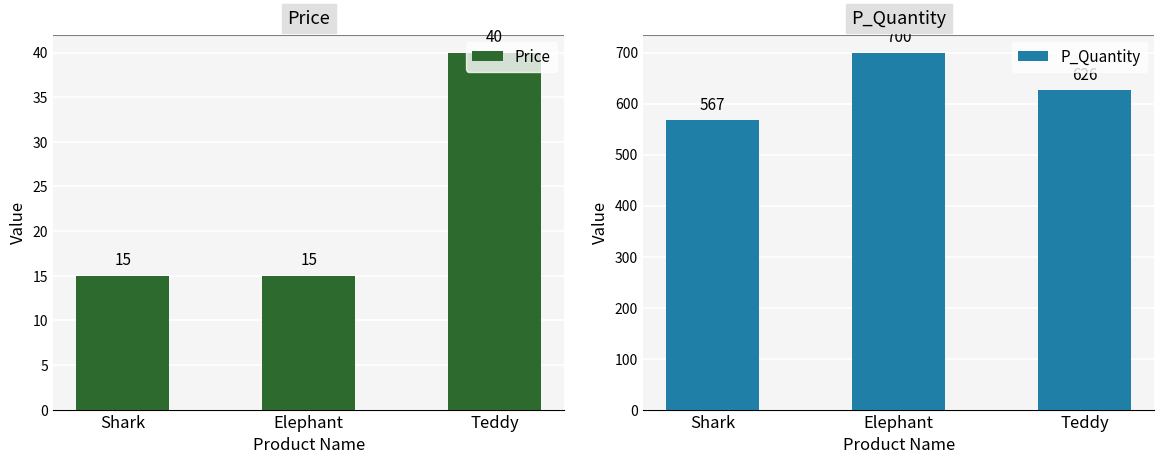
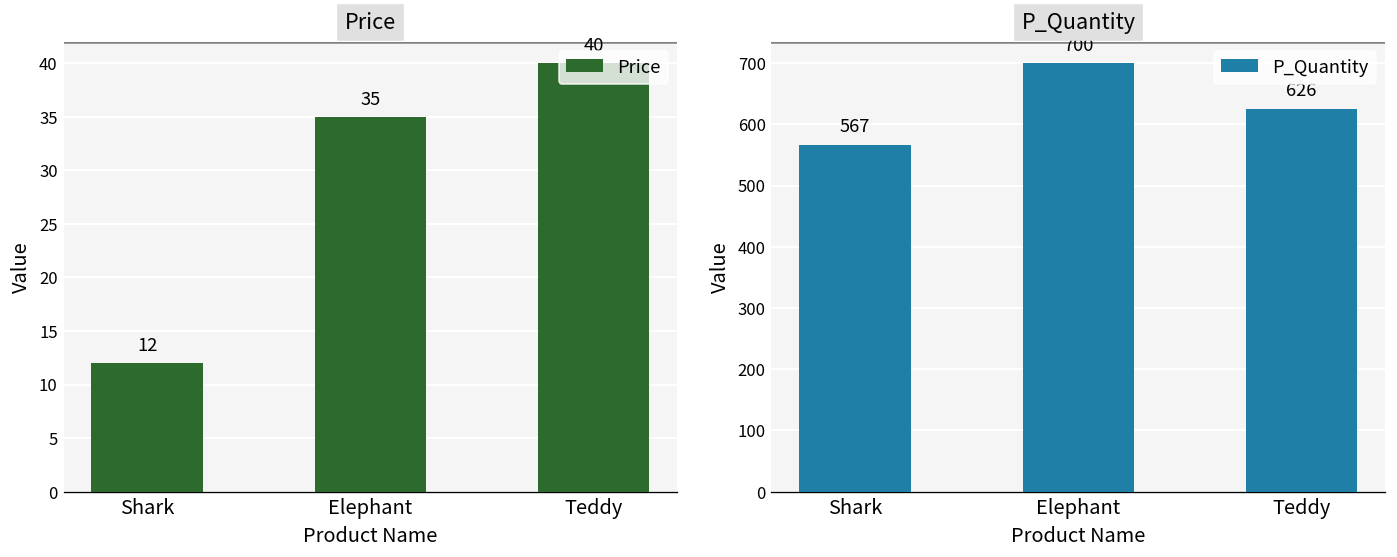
Price, Shark: 15 -> 12
Price, Elephant: 15 -> 35
